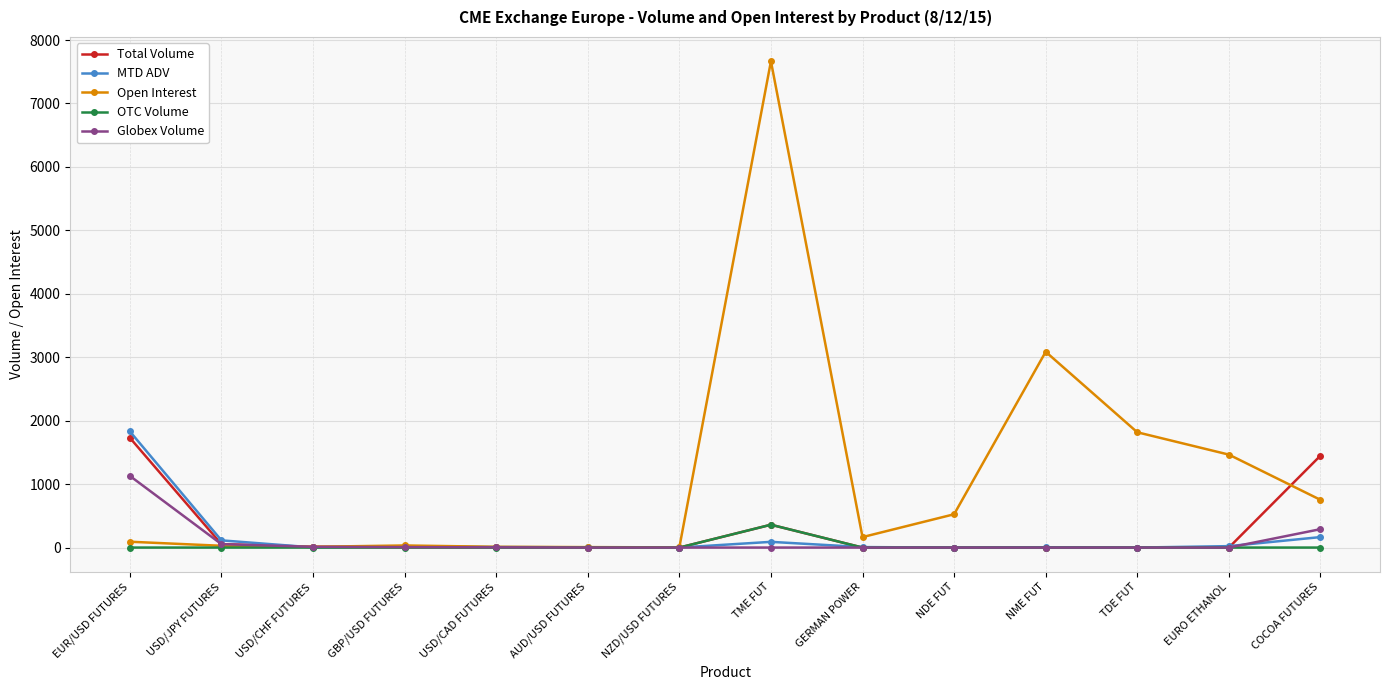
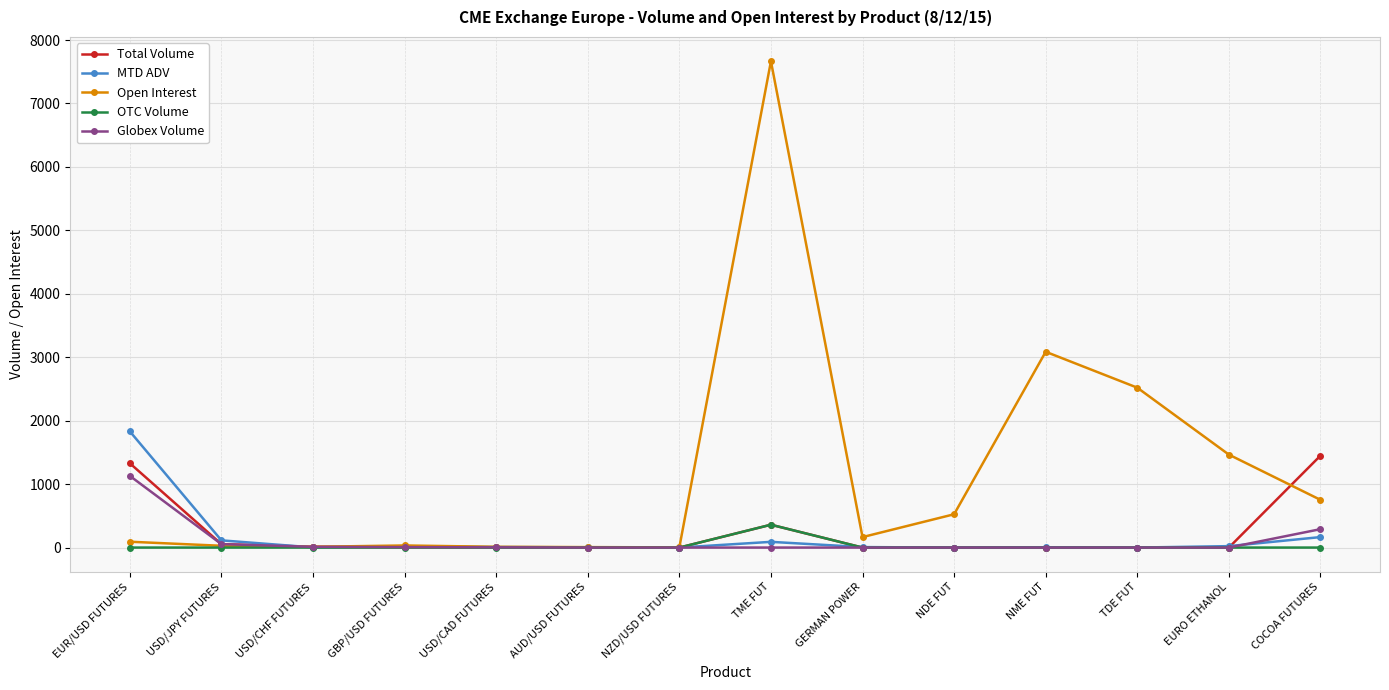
Total Volume, EUR/USD FUTURES: 1700 -> 1300
Open Interest, TDE FUT: 1800 -> 2500
